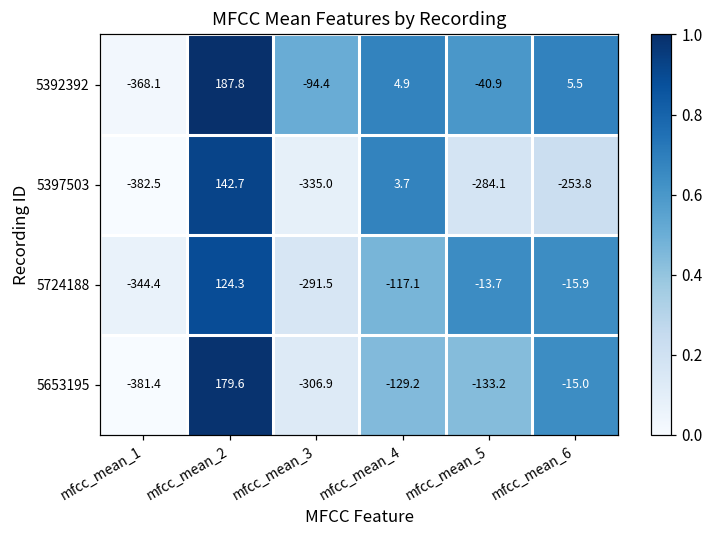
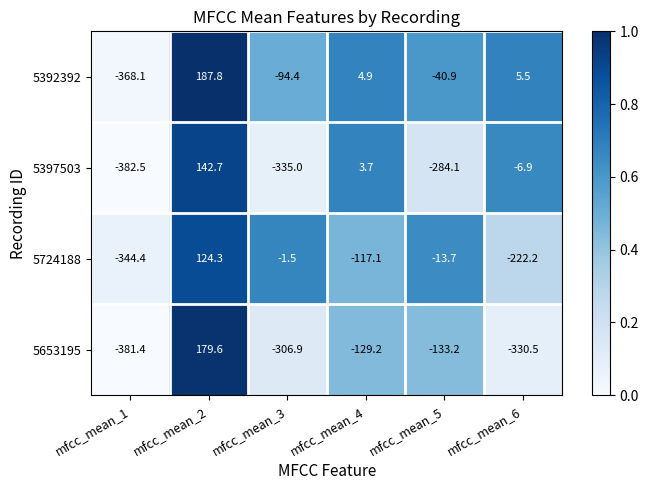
5397503, mfcc_mean_6: -253.8 -> -6.9
5724188, mfcc_mean_3: -291.5 -> -1.5
5724188, mfcc_mean_6: -15.9 -> -222.2
5653195, mfcc_mean_6: -15.0 -> -330.5
